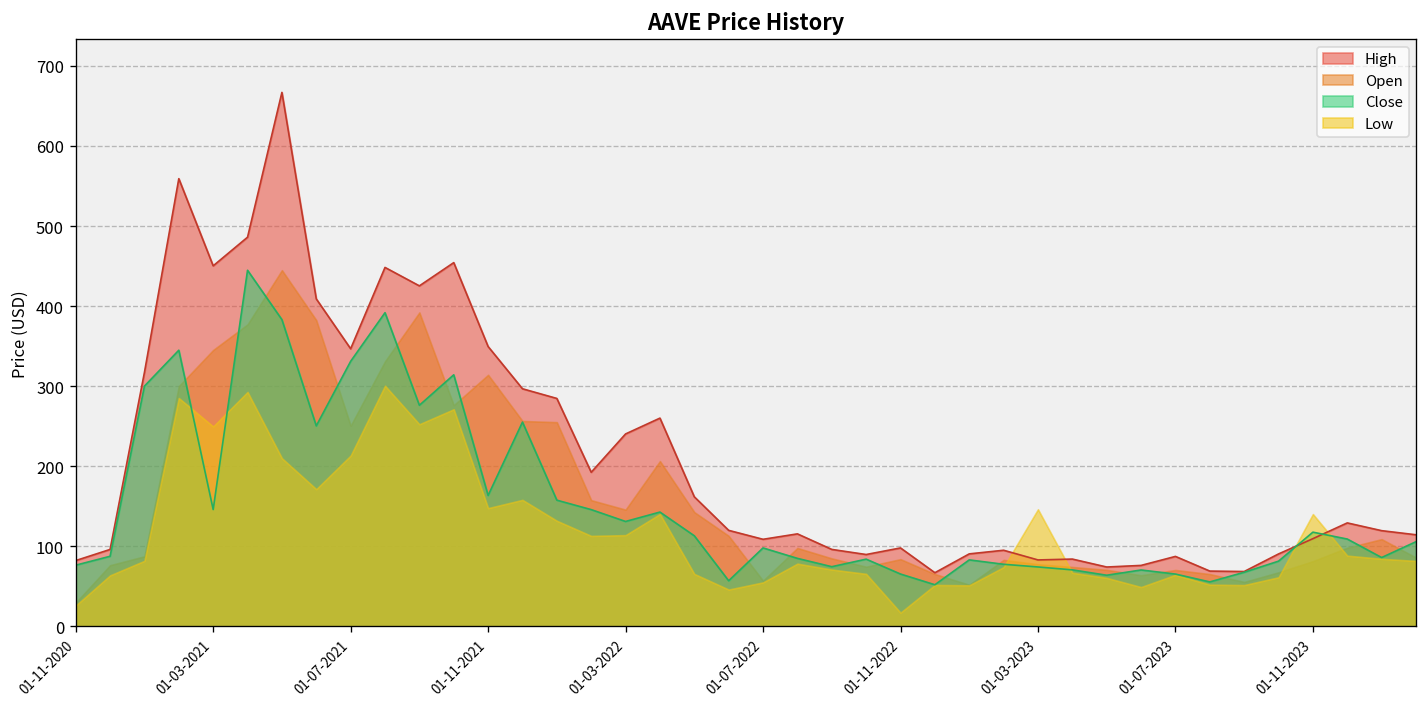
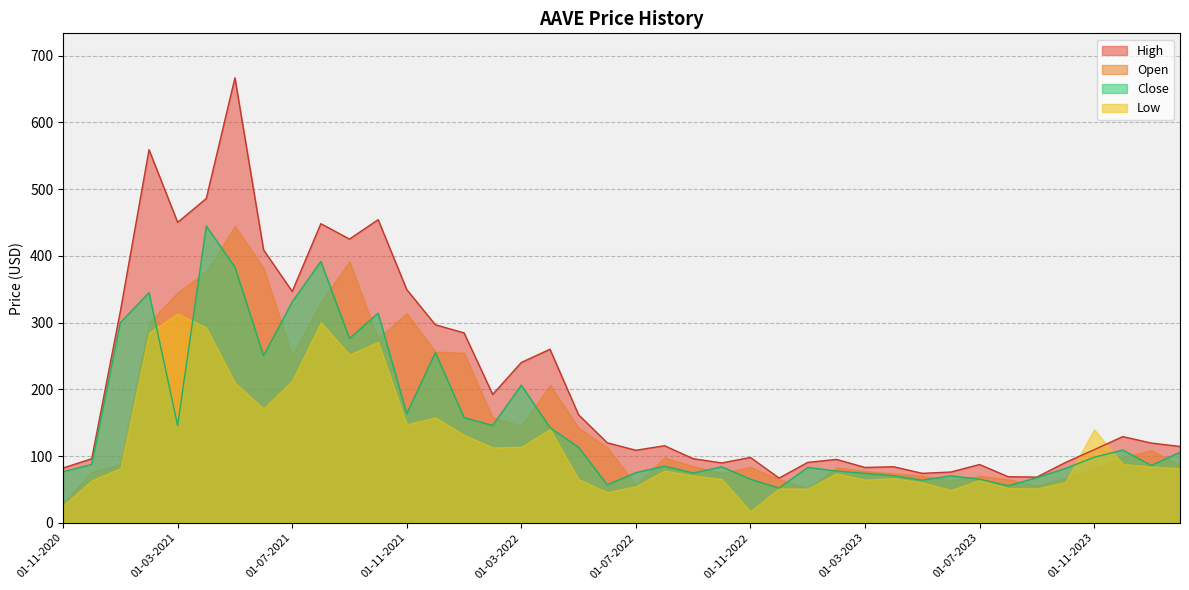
Low, 01-03-2021: 250 -> 310
Close, 01-03-2022: 130 -> 210
Close, 01-07-2022: 100 -> 80
Low, 01-03-2023: 150 -> 60
Close, 01-11-2023: 120 -> 100
